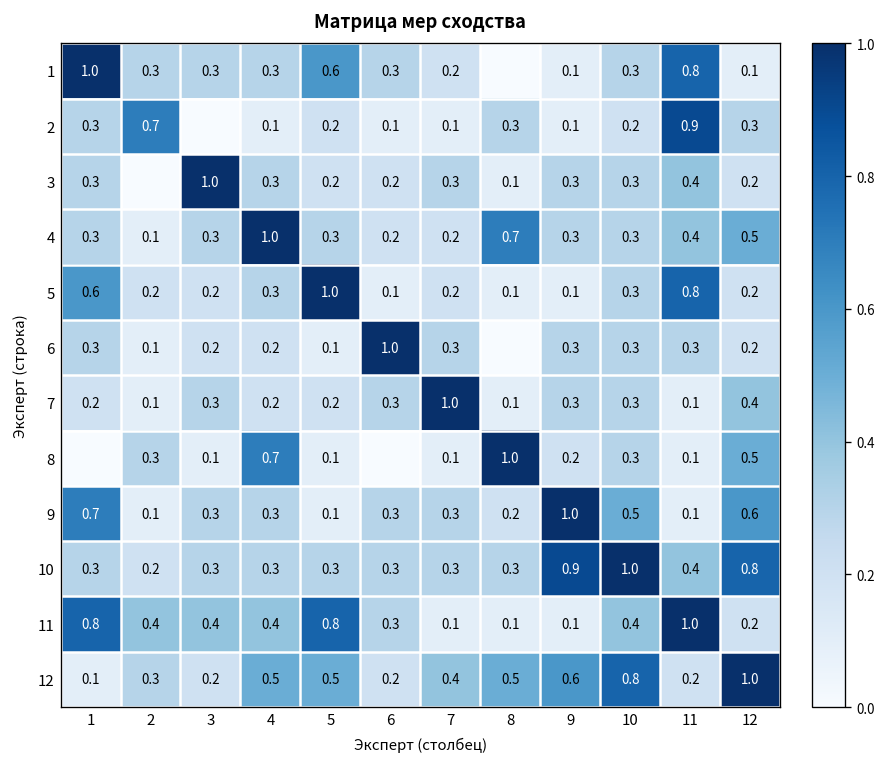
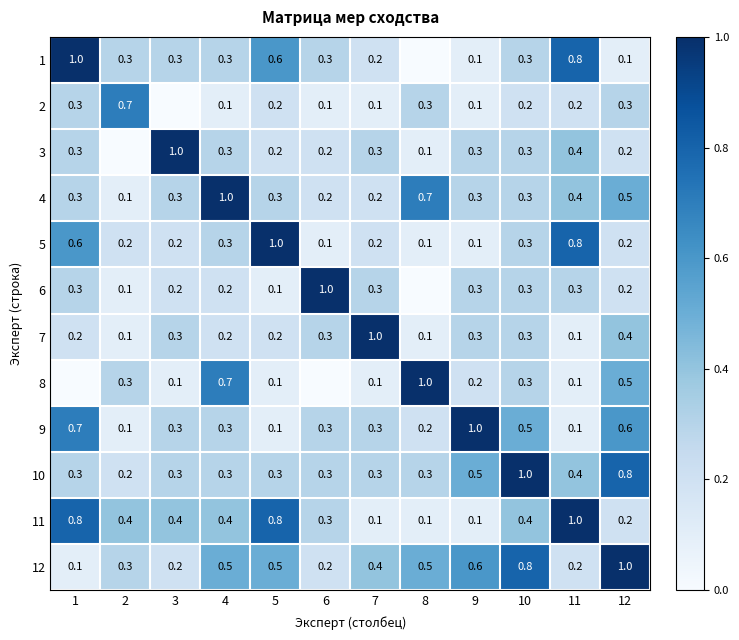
2, 11: 0.9 -> 0.2
10, 9: 0.9 -> 0.5
